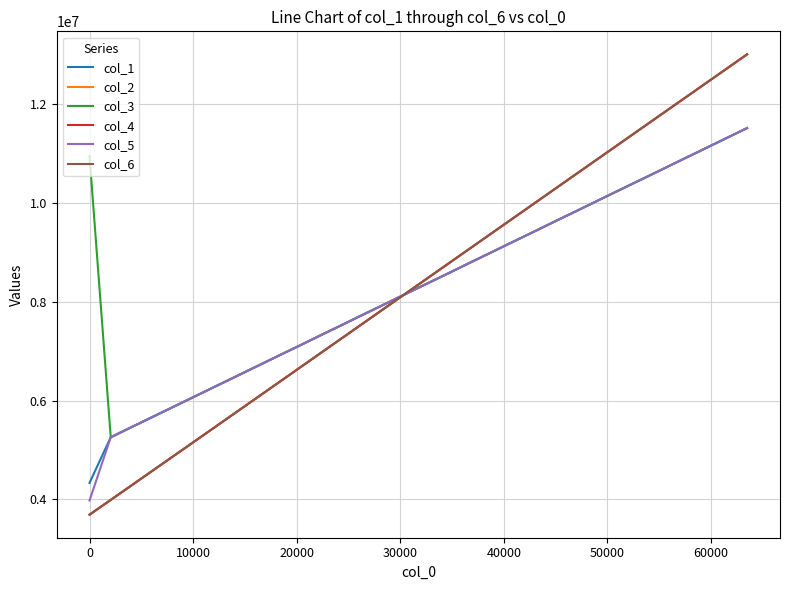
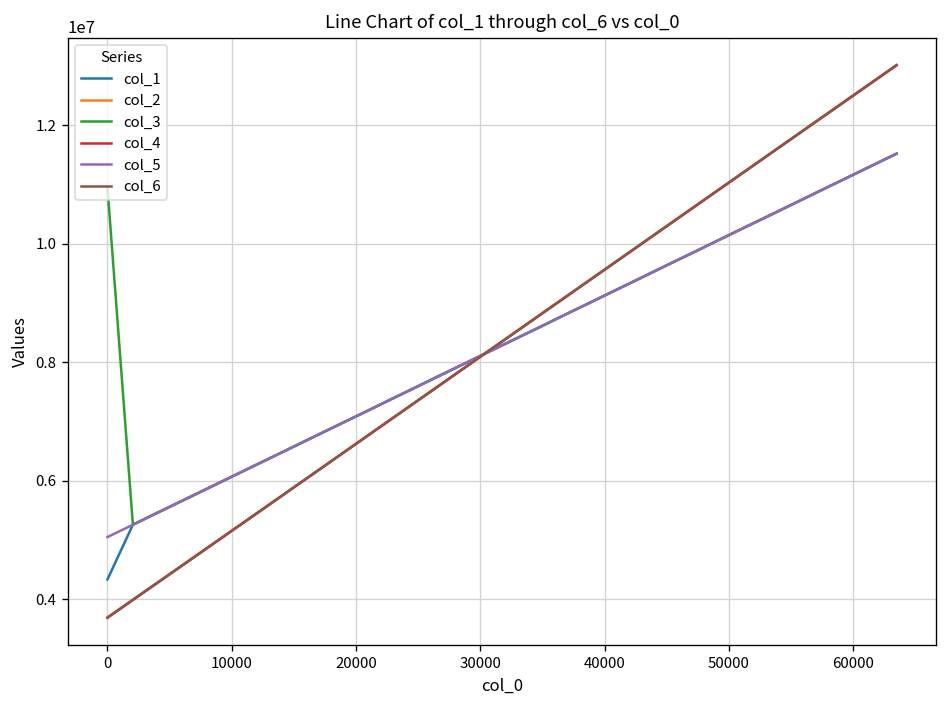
col_5, 0: 4000000 -> 5000000
